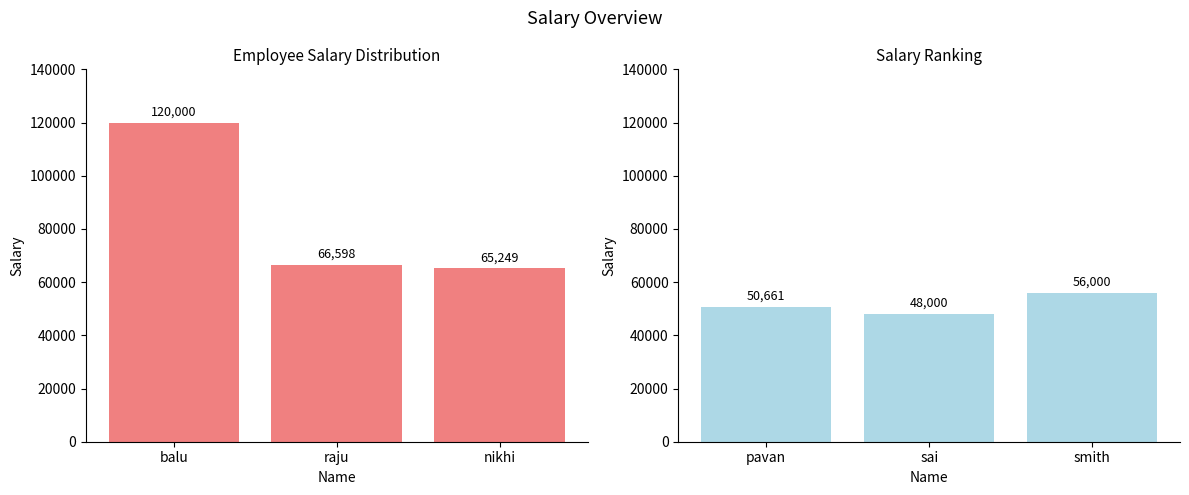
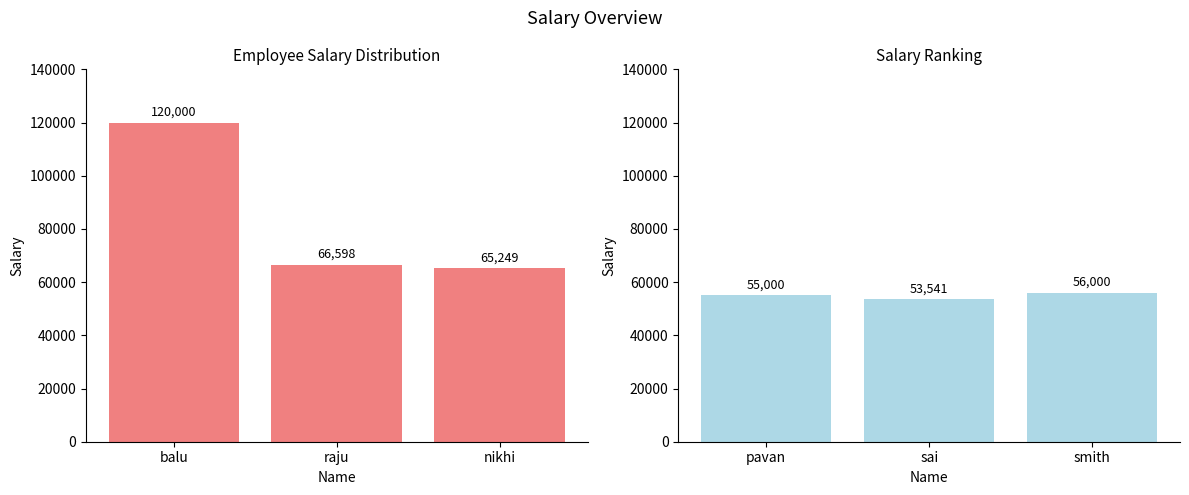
Salary Ranking, pavan: 50,661 -> 55,000
Salary Ranking, sai: 48,000 -> 53,541
